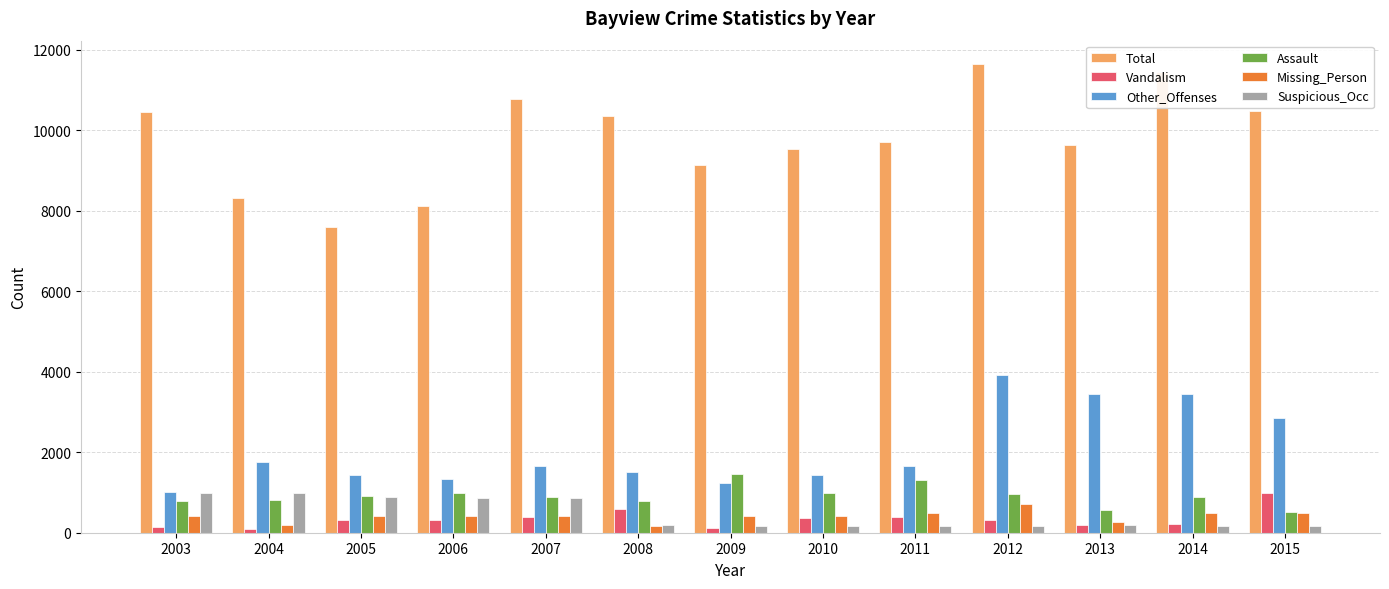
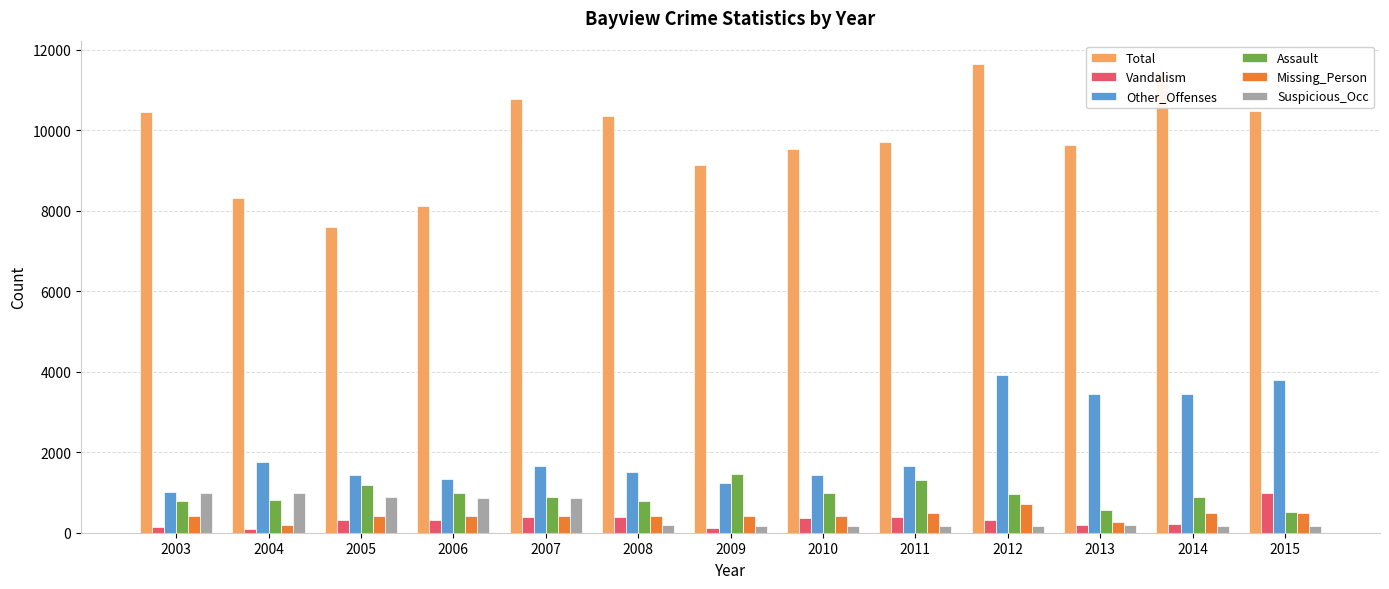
Assault, 2005: 900 -> 1200
Vandalism, 2008: 600 -> 400
Missing_Person, 2008: 200 -> 400
Other_Offenses, 2015: 2800 -> 3800
